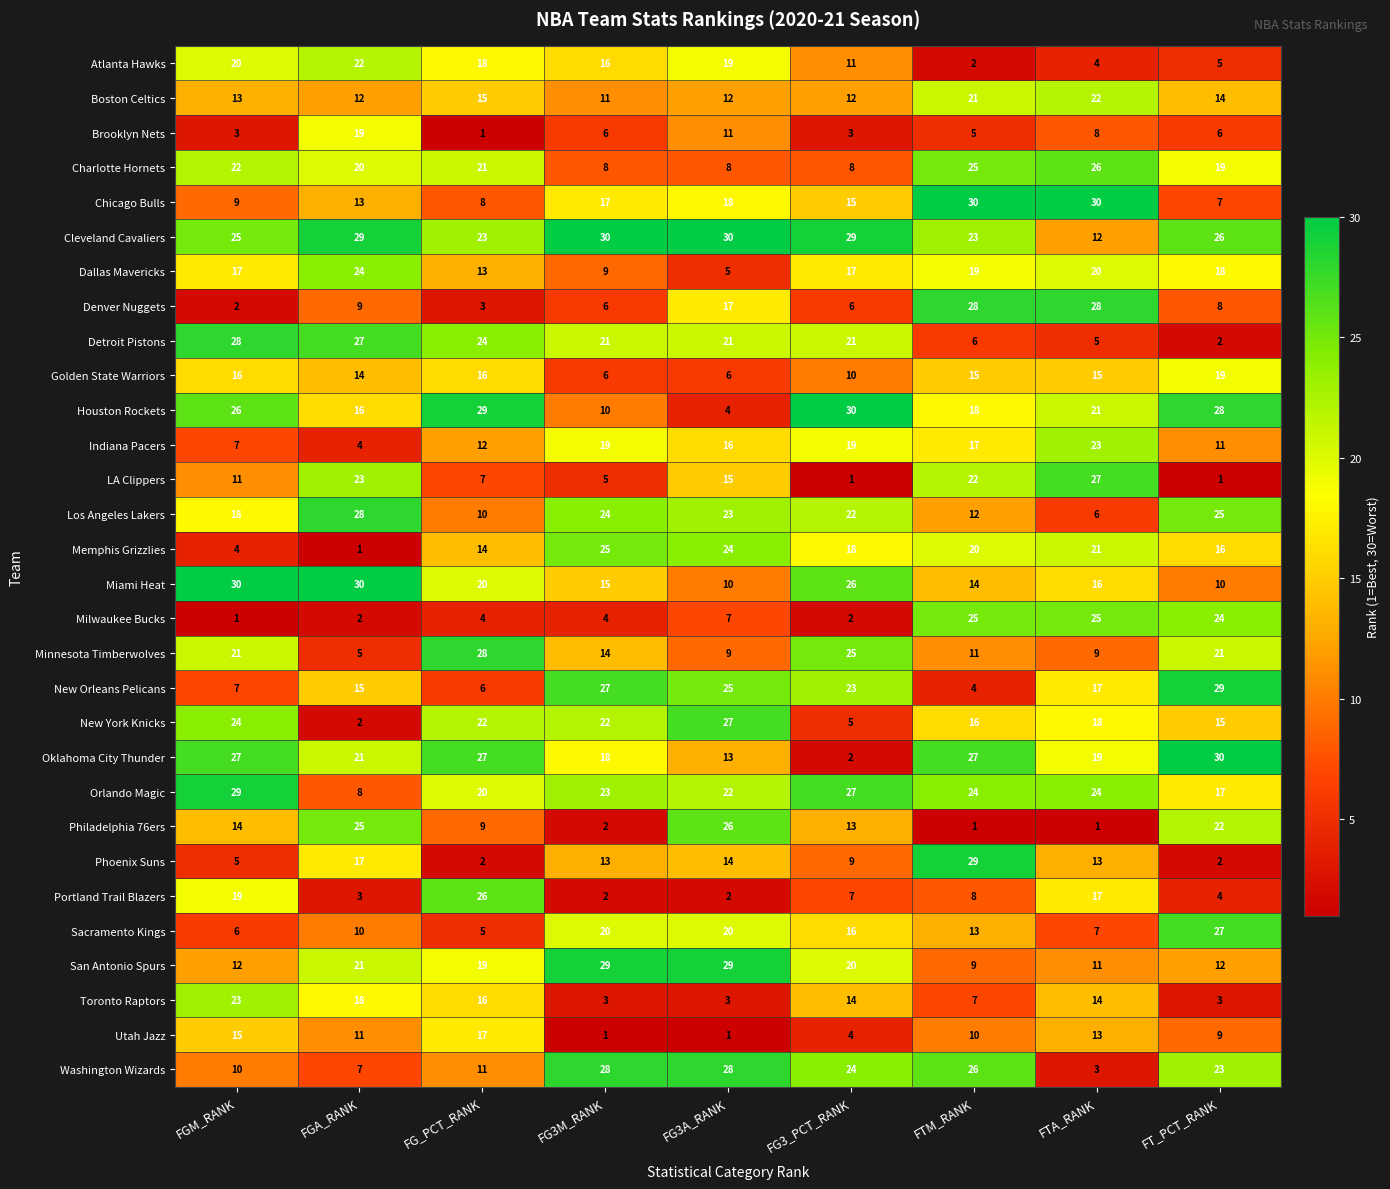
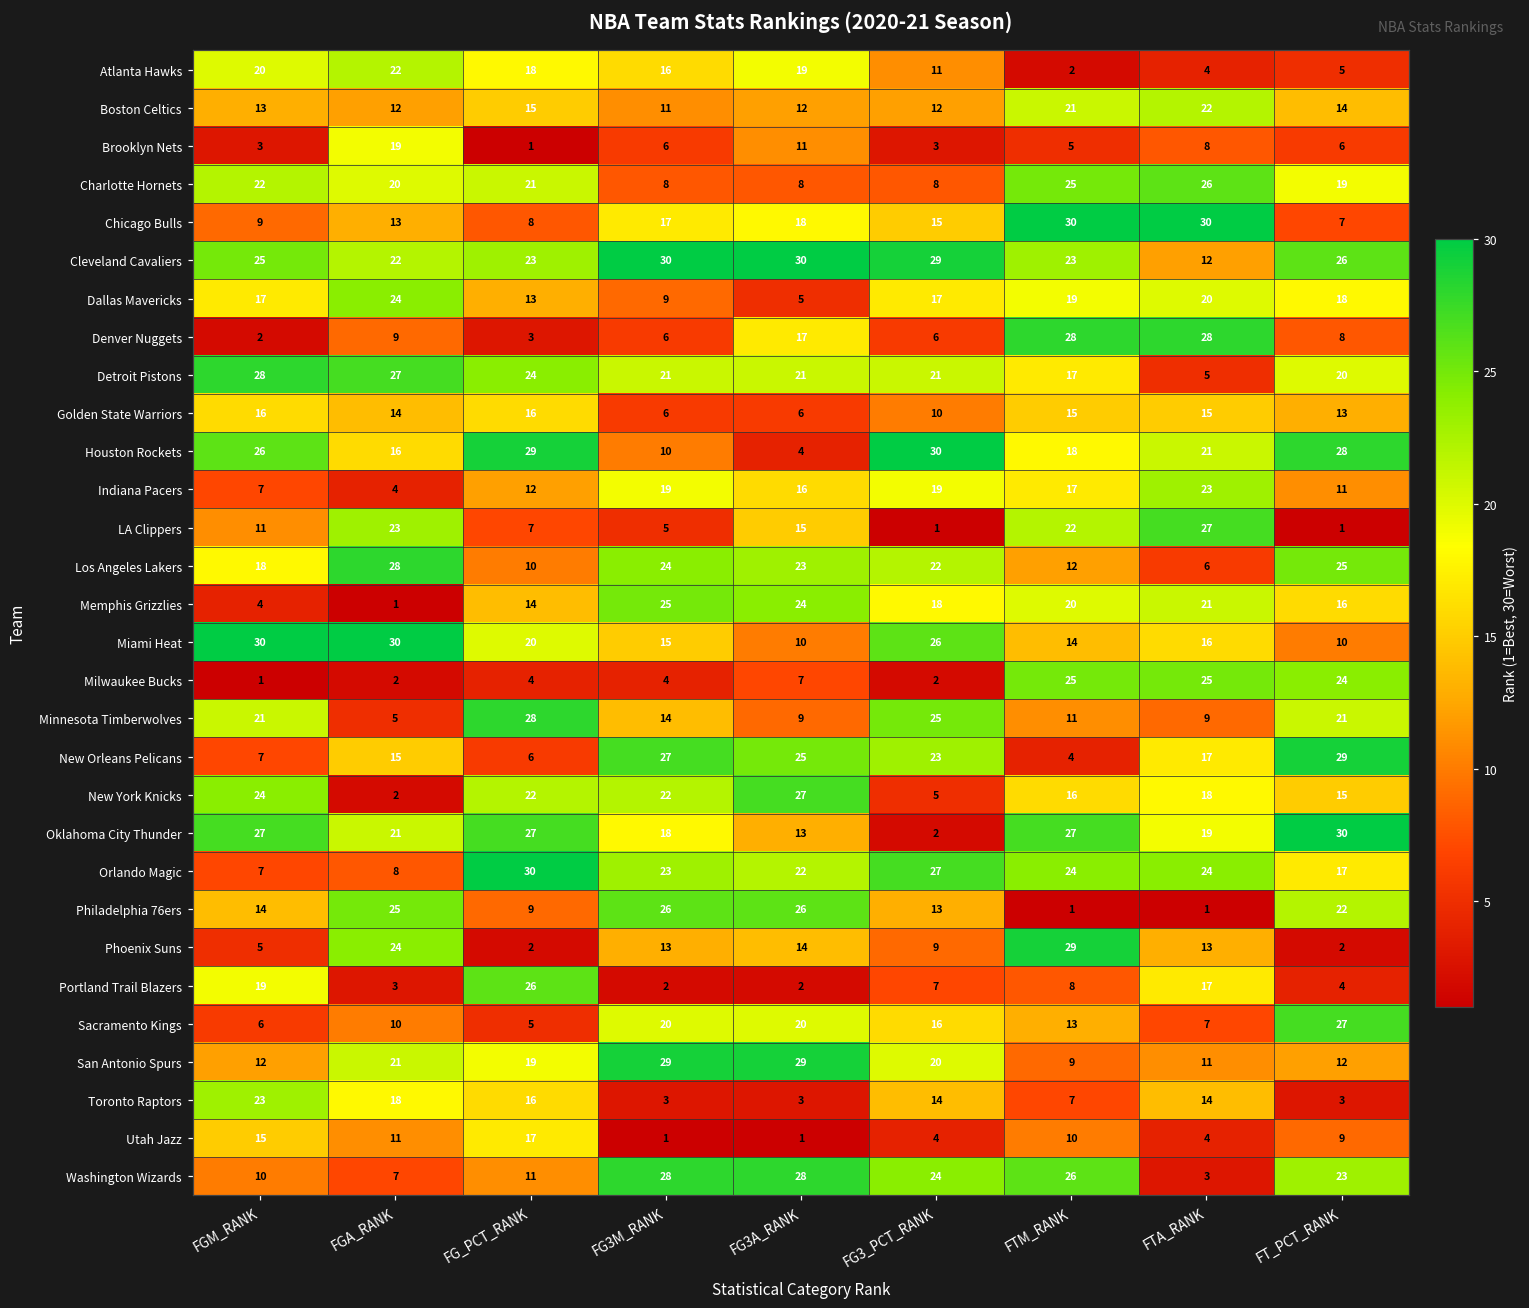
Cleveland Cavaliers, FGA_RANK: 29 -> 22
Detroit Pistons, FTM_RANK: 6 -> 17
Detroit Pistons, FT_PCT_RANK: 2 -> 20
Golden State Warriors, FT_PCT_RANK: 19 -> 13
Orlando Magic, FGM_RANK: 29 -> 7
Orlando Magic, FG_PCT_RANK: 20 -> 30
Philadelphia 76ers, FG3M_RANK: 2 -> 26
Phoenix Suns, FGA_RANK: 17 -> 24
Utah Jazz, FTA_RANK: 13 -> 4
